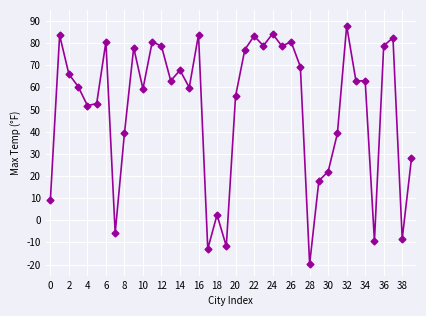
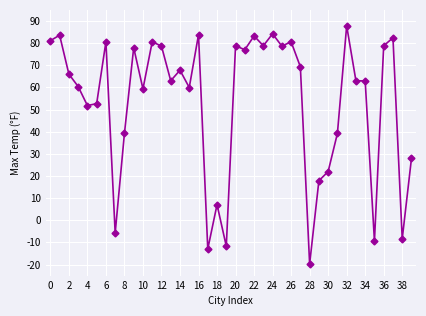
0: 9 -> 81
18: 2 -> 7
20: 56 -> 79
